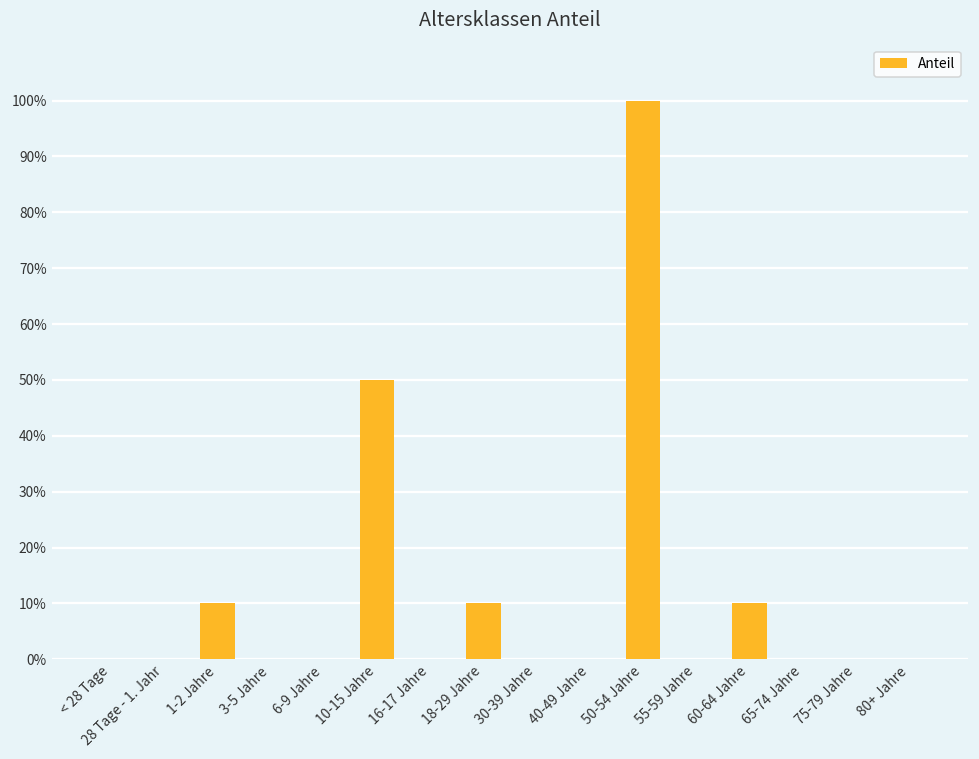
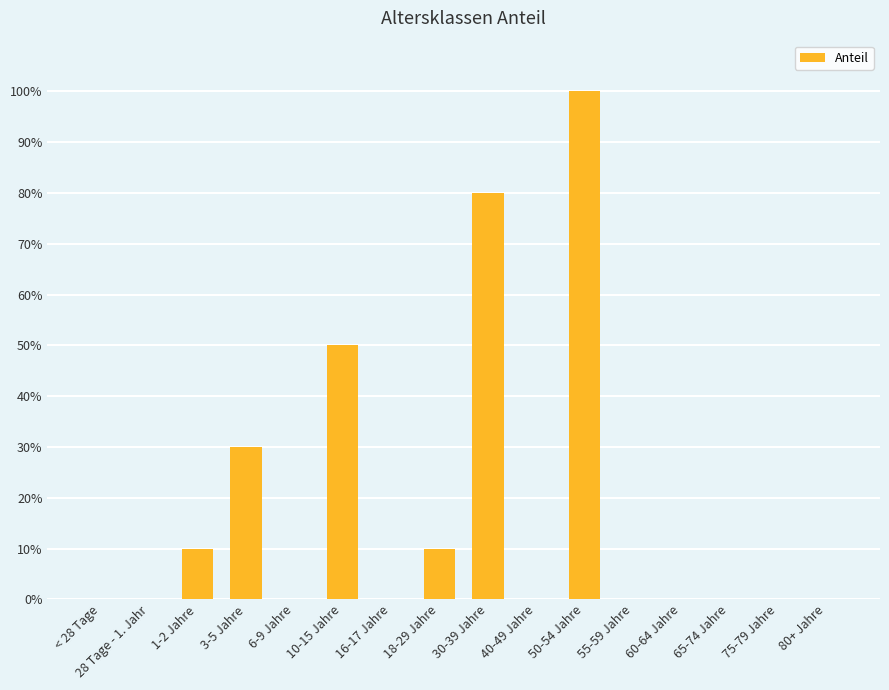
3-5 Jahre: 0% -> 30%
30-39 Jahre: 0% -> 80%
60-64 Jahre: 10% -> 0%
